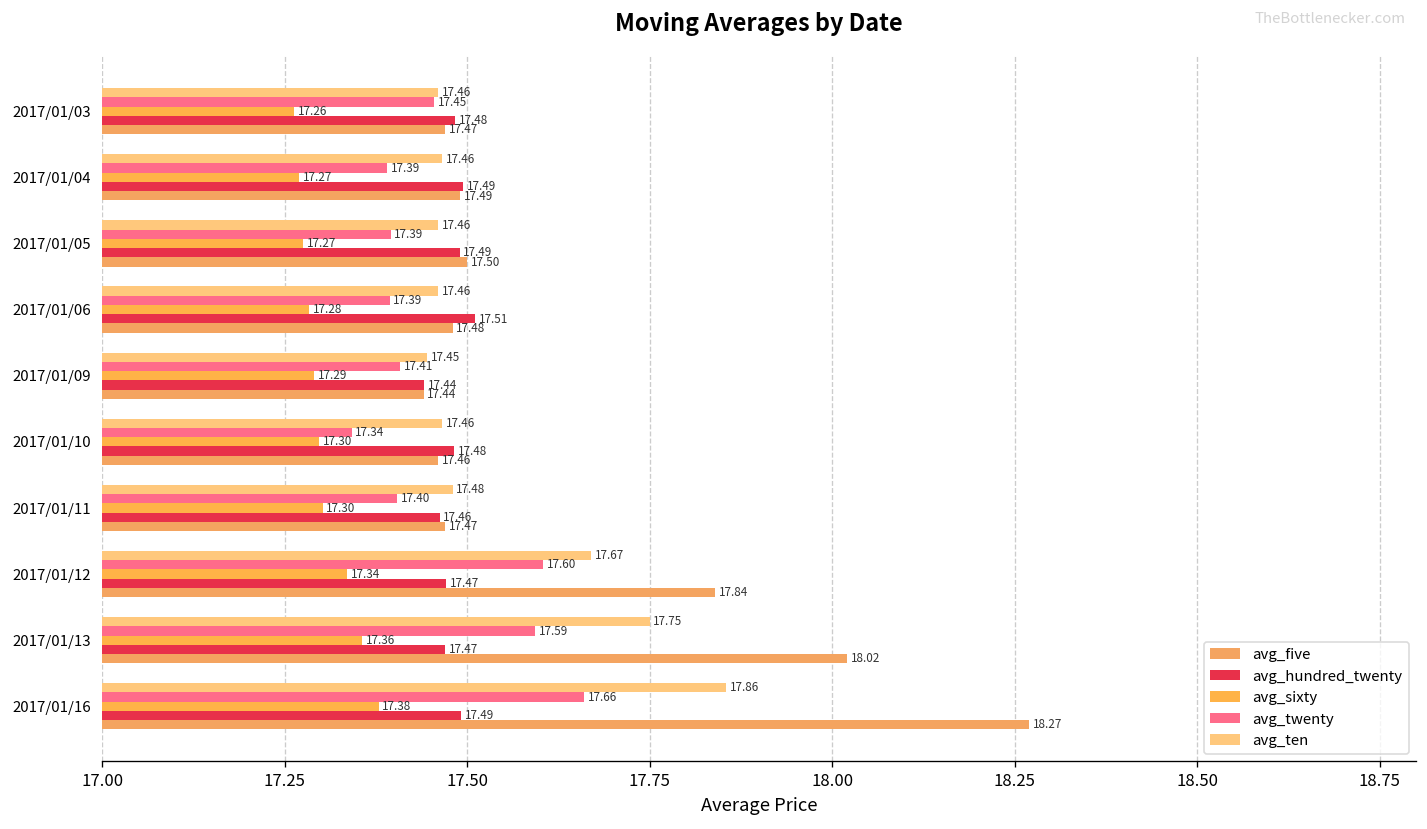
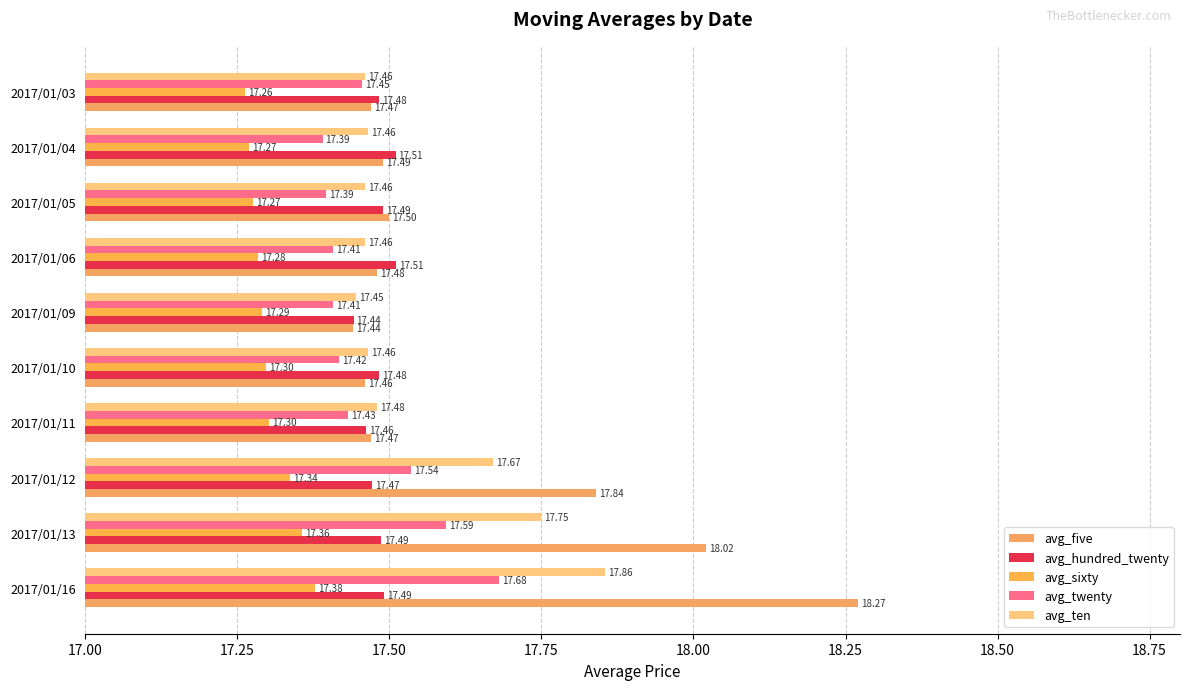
avg_hundred_twenty, 2017/01/04: 17.49 -> 17.51
avg_twenty, 2017/01/06: 17.39 -> 17.41
avg_twenty, 2017/01/10: 17.34 -> 17.42
avg_twenty, 2017/01/11: 17.40 -> 17.43
avg_twenty, 2017/01/12: 17.60 -> 17.54
avg_hundred_twenty, 2017/01/13: 17.47 -> 17.49
avg_twenty, 2017/01/16: 17.66 -> 17.68
